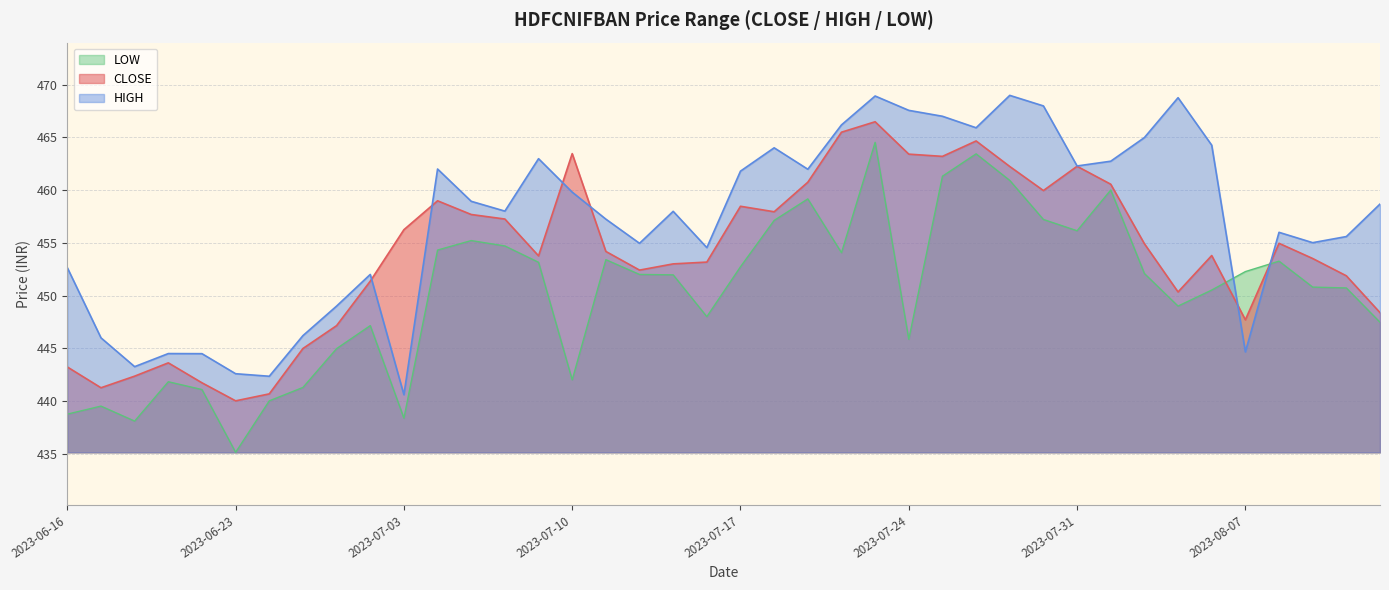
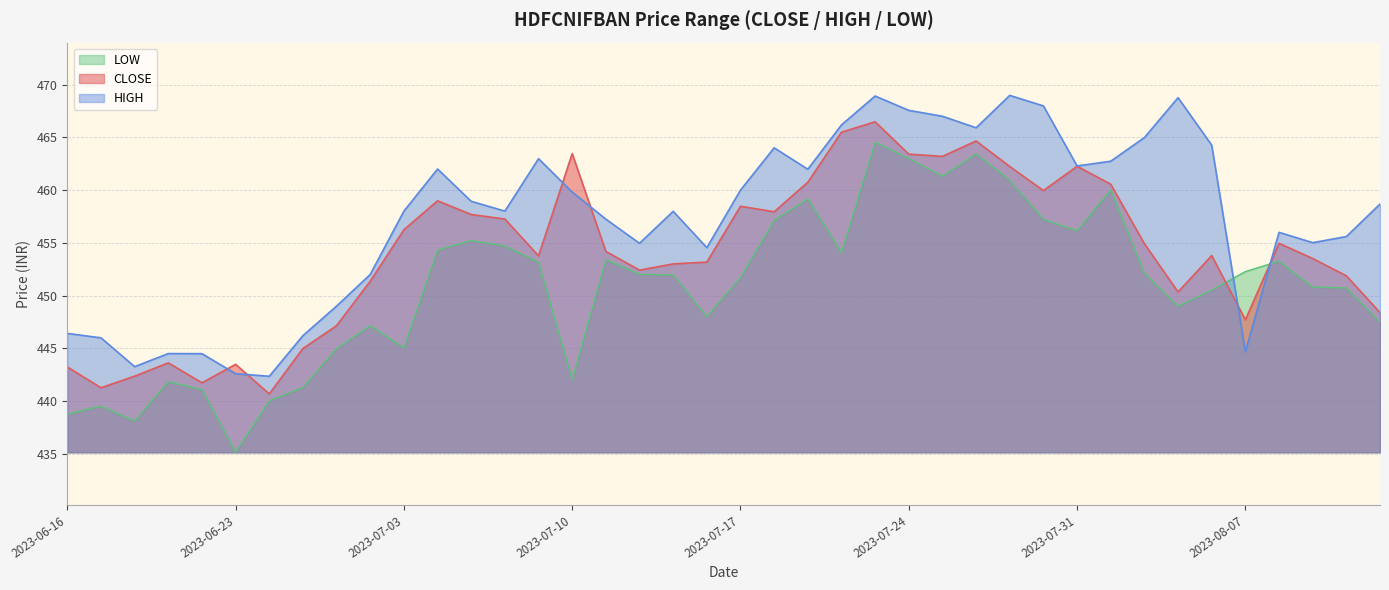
HIGH, 2023-06-16: 452.6 -> 446.4
CLOSE, 2023-06-23: 440.0 -> 443.5
LOW, 2023-07-03: 438.4 -> 445.0
HIGH, 2023-07-03: 440.6 -> 458.0
LOW, 2023-07-17: 452.7 -> 451.7
HIGH, 2023-07-17: 461.8 -> 460.0
LOW, 2023-07-24: 445.9 -> 463.0
